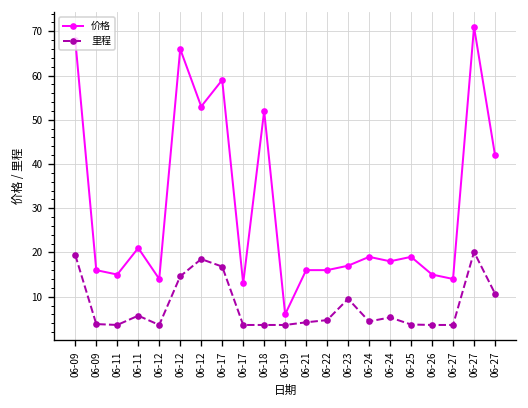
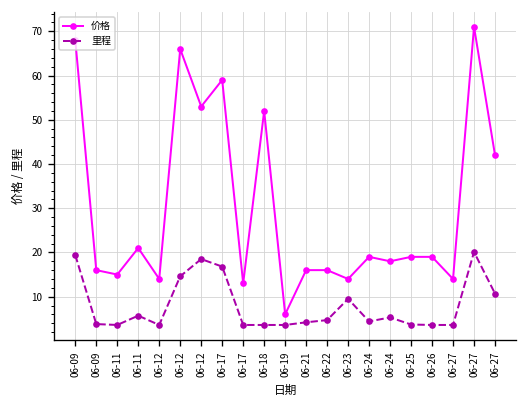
价格, 06-23: 17 -> 14
价格, 06-26: 15 -> 19
